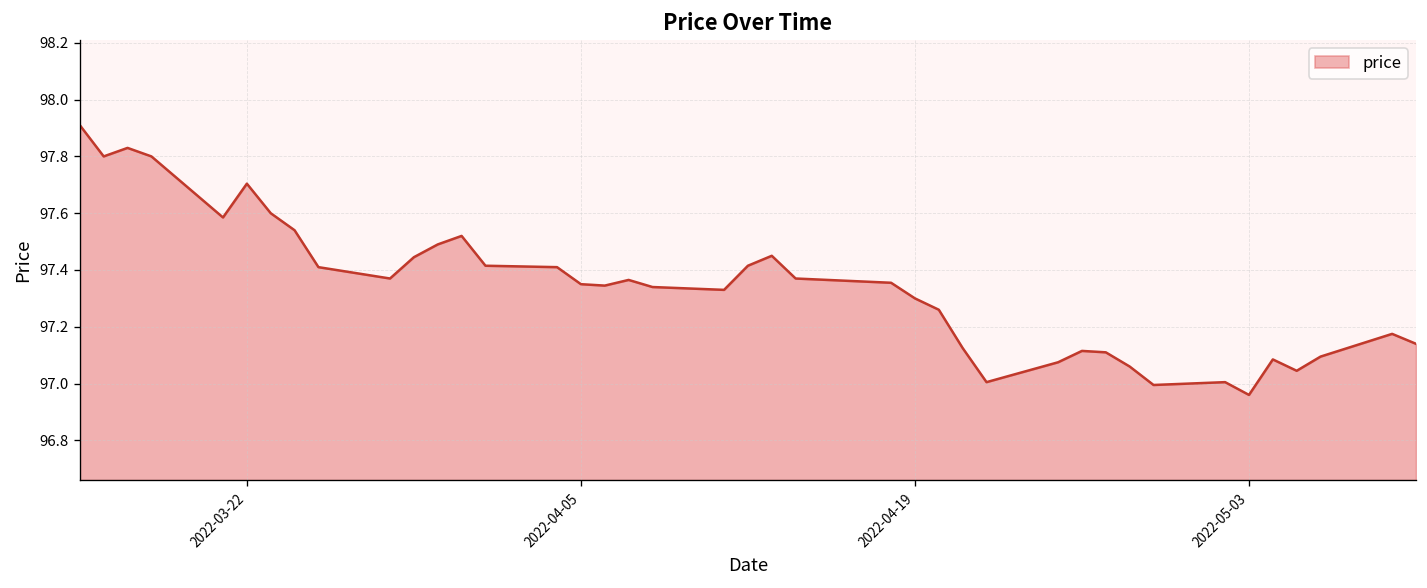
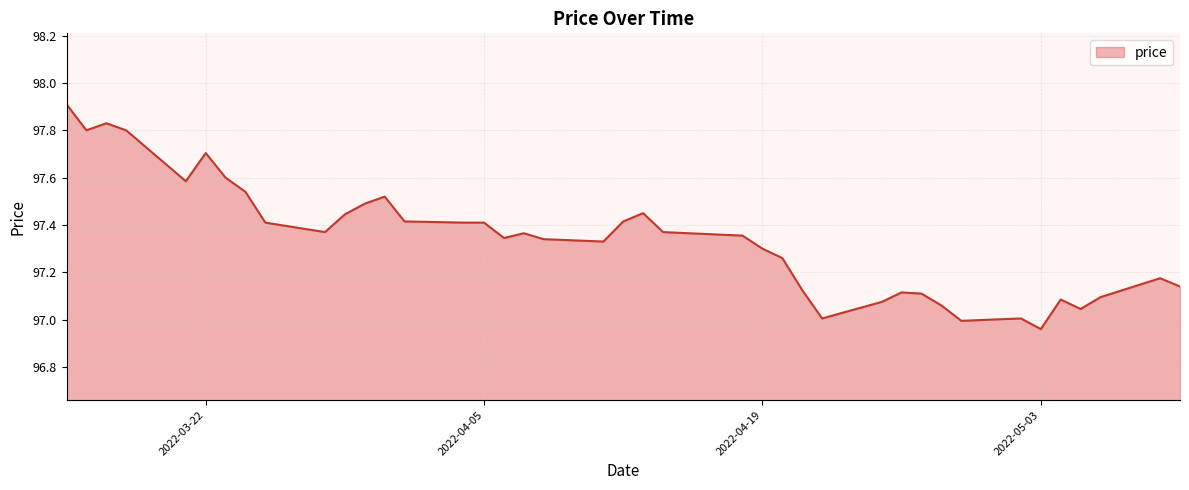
2022-04-05: 97.35 -> 97.41
